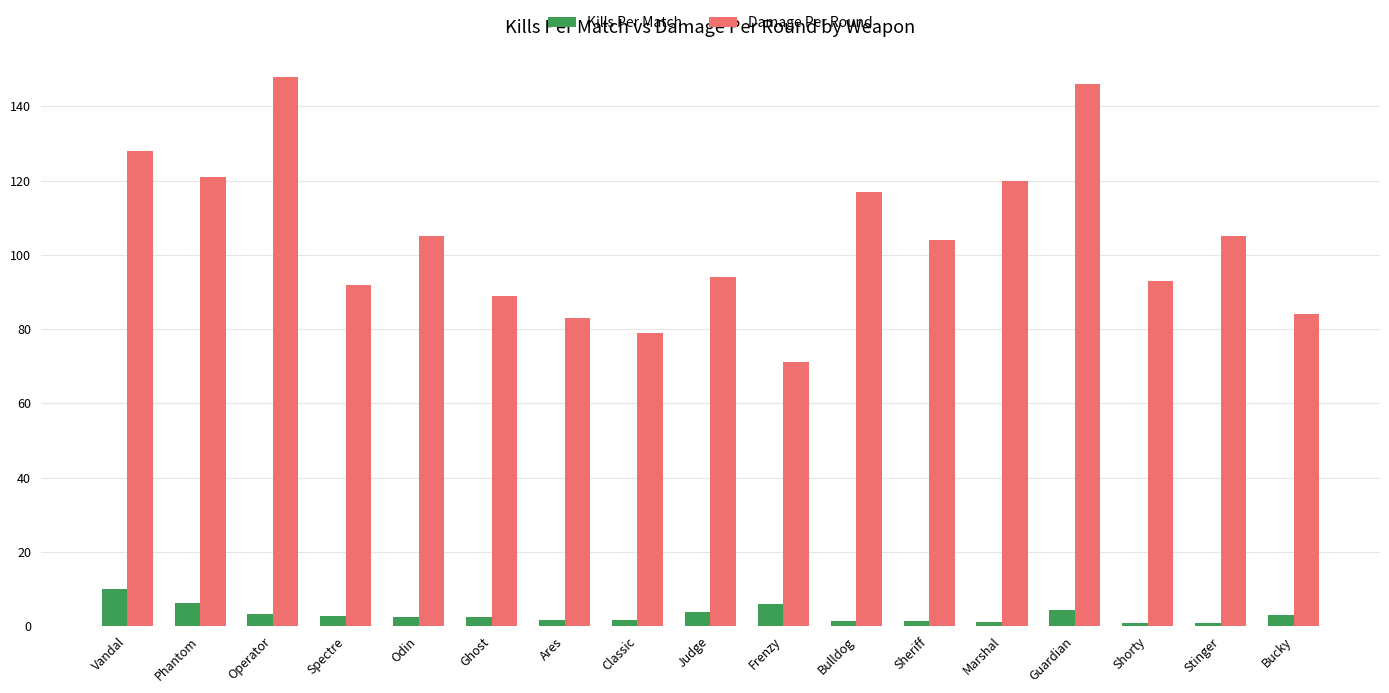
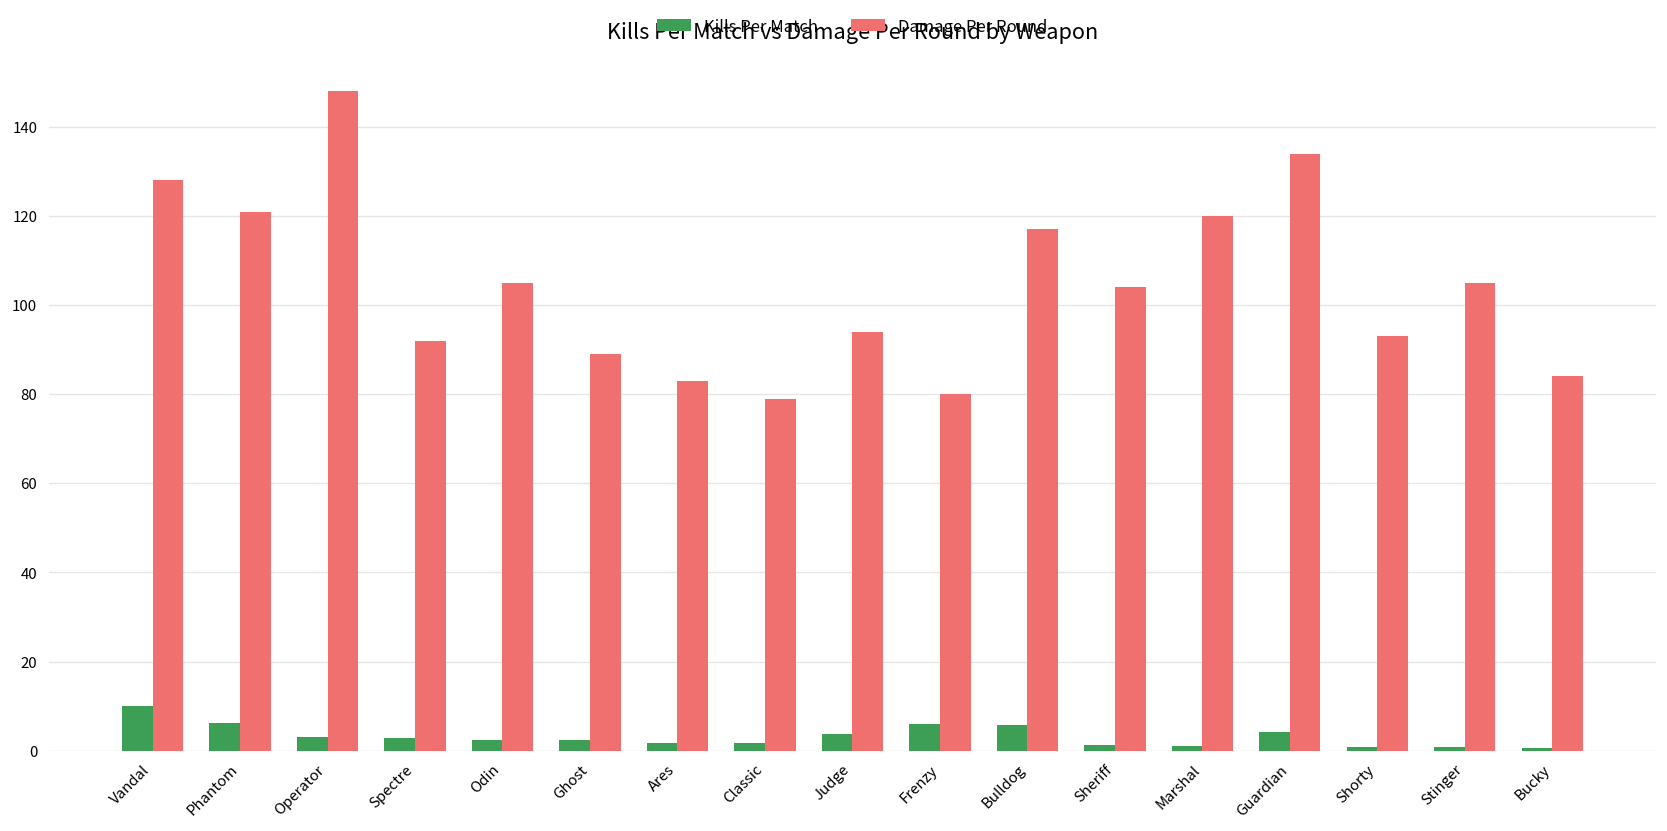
Damage Per Round, Frenzy: 71 -> 80
Kills Per Match, Bulldog: 1 -> 6
Damage Per Round, Guardian: 146 -> 134
Kills Per Match, Bucky: 3 -> 1
